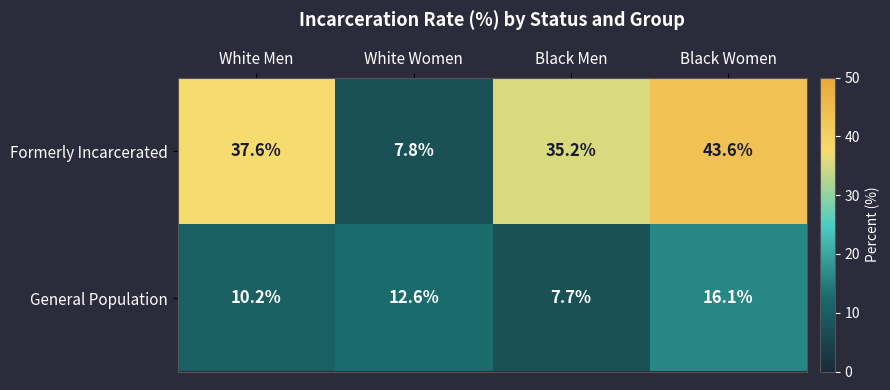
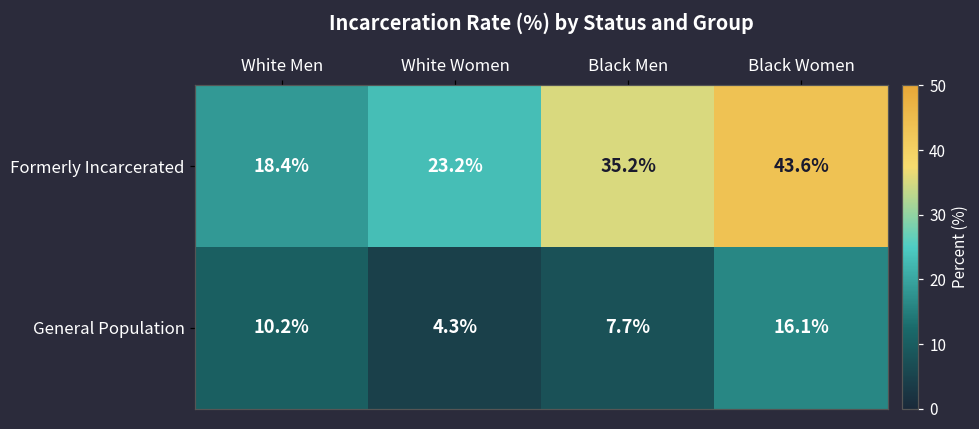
Formerly Incarcerated, White Men: 37.6% -> 18.4%
Formerly Incarcerated, White Women: 7.8% -> 23.2%
General Population, White Women: 12.6% -> 4.3%
